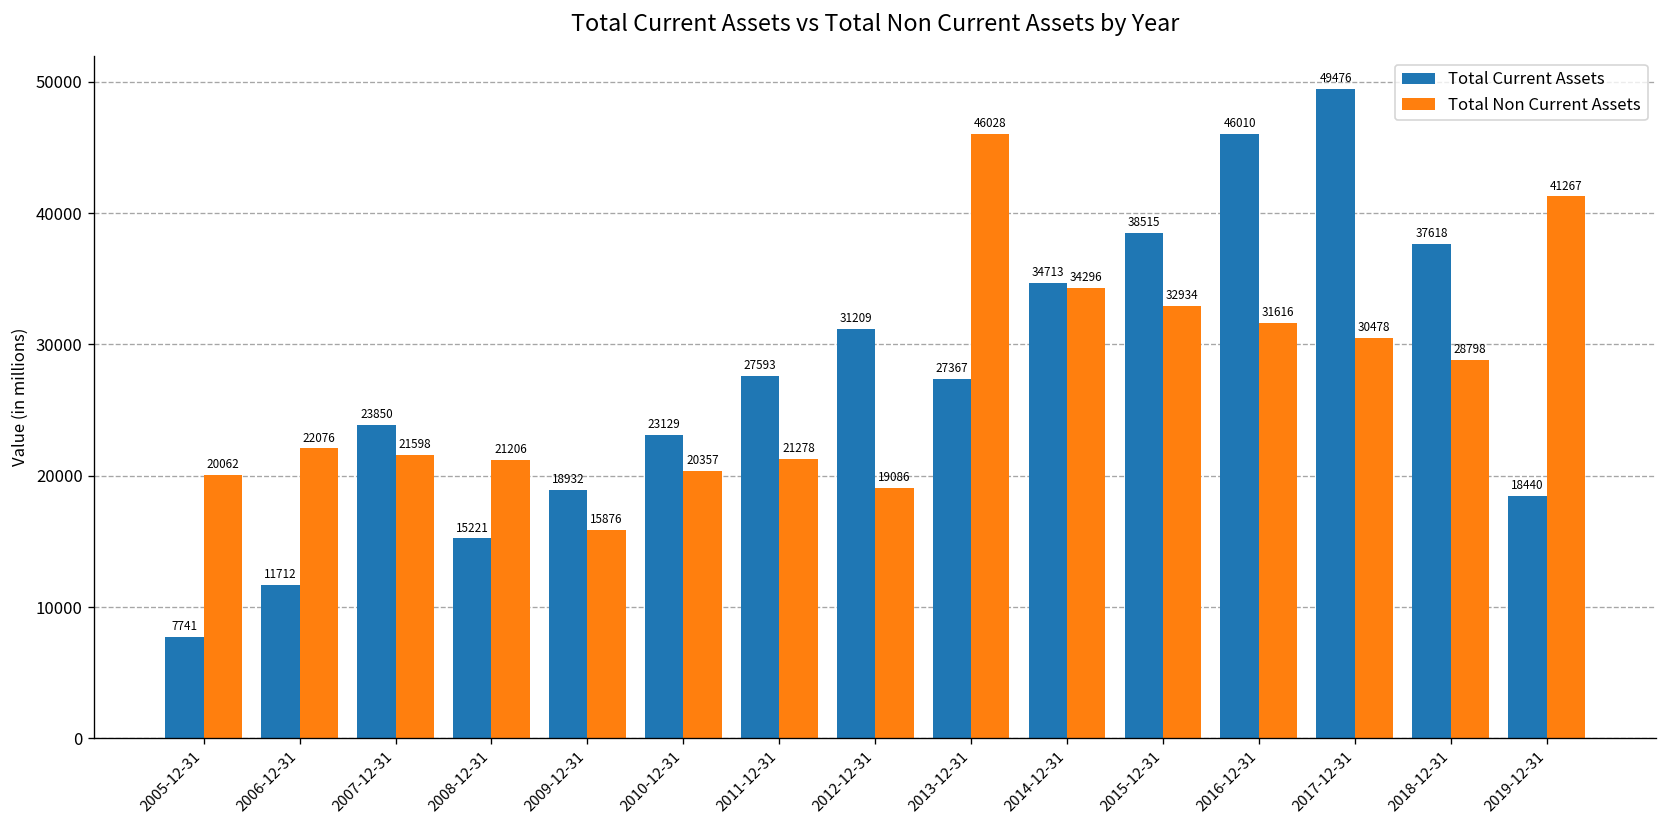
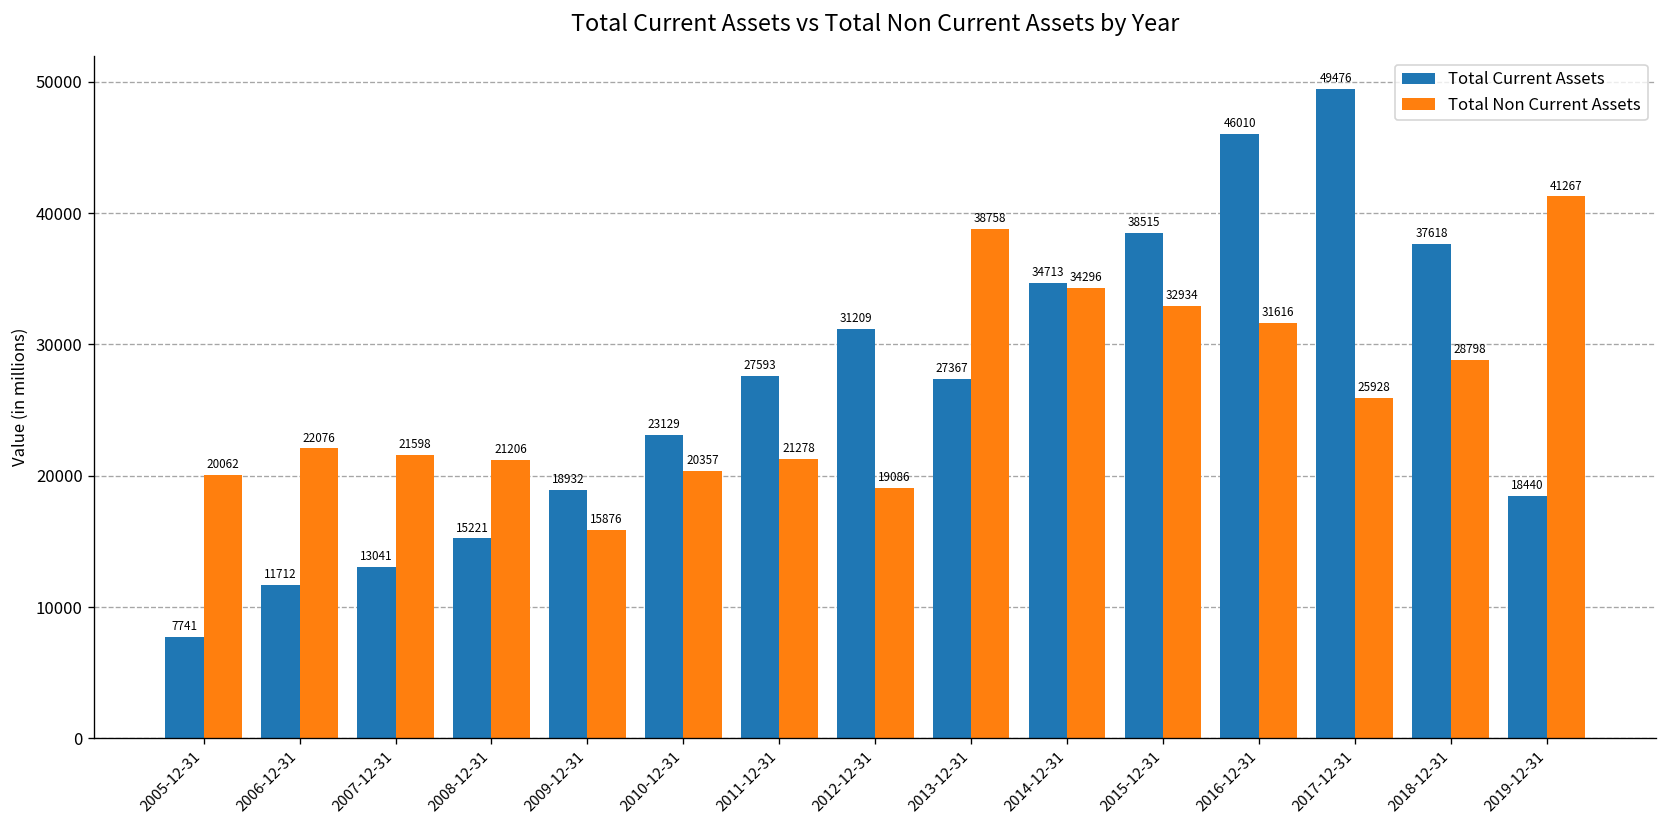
Total Current Assets, 2007-12-31: 23850 -> 13041
Total Non Current Assets, 2013-12-31: 46028 -> 38758
Total Non Current Assets, 2017-12-31: 30478 -> 25928
